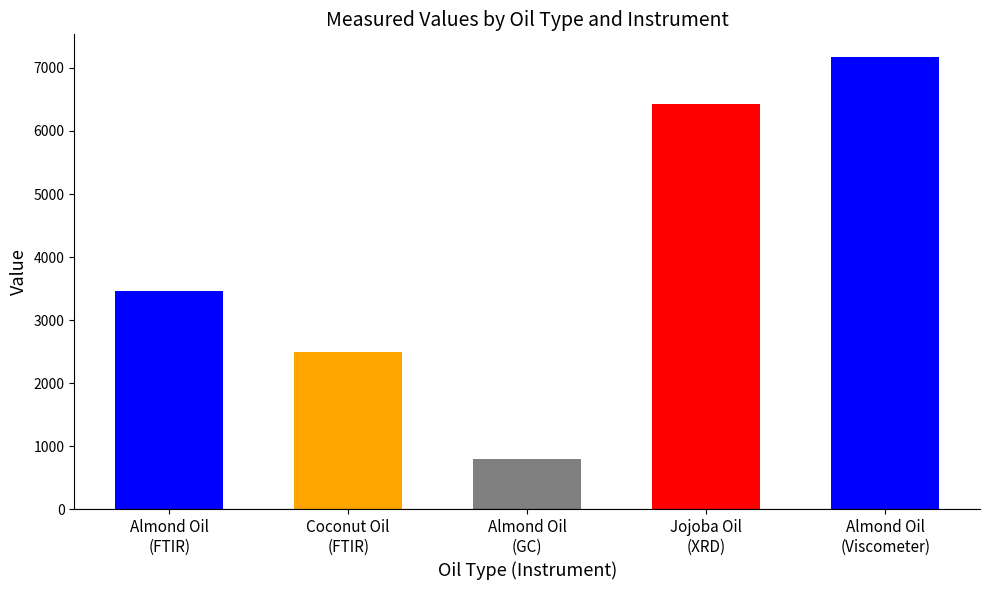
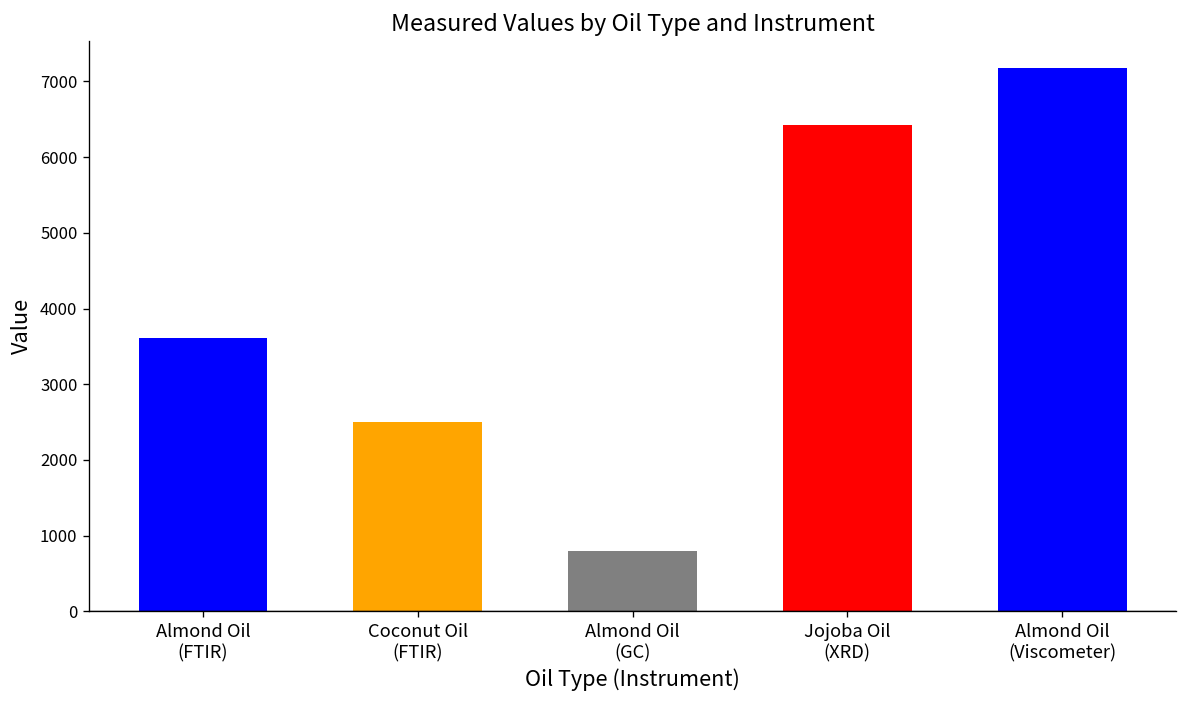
Almond Oil (FTIR): 3500 -> 3600
